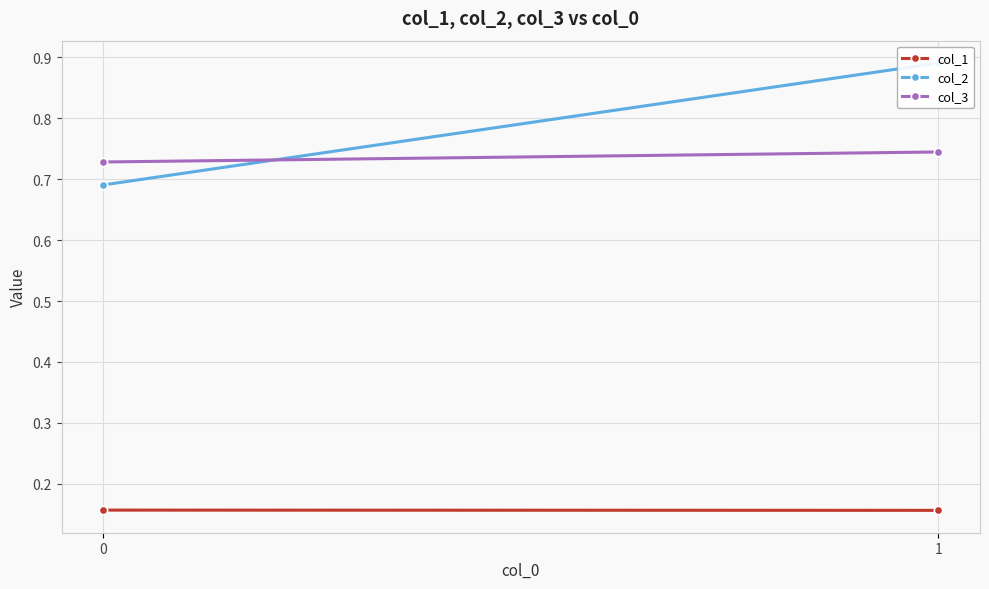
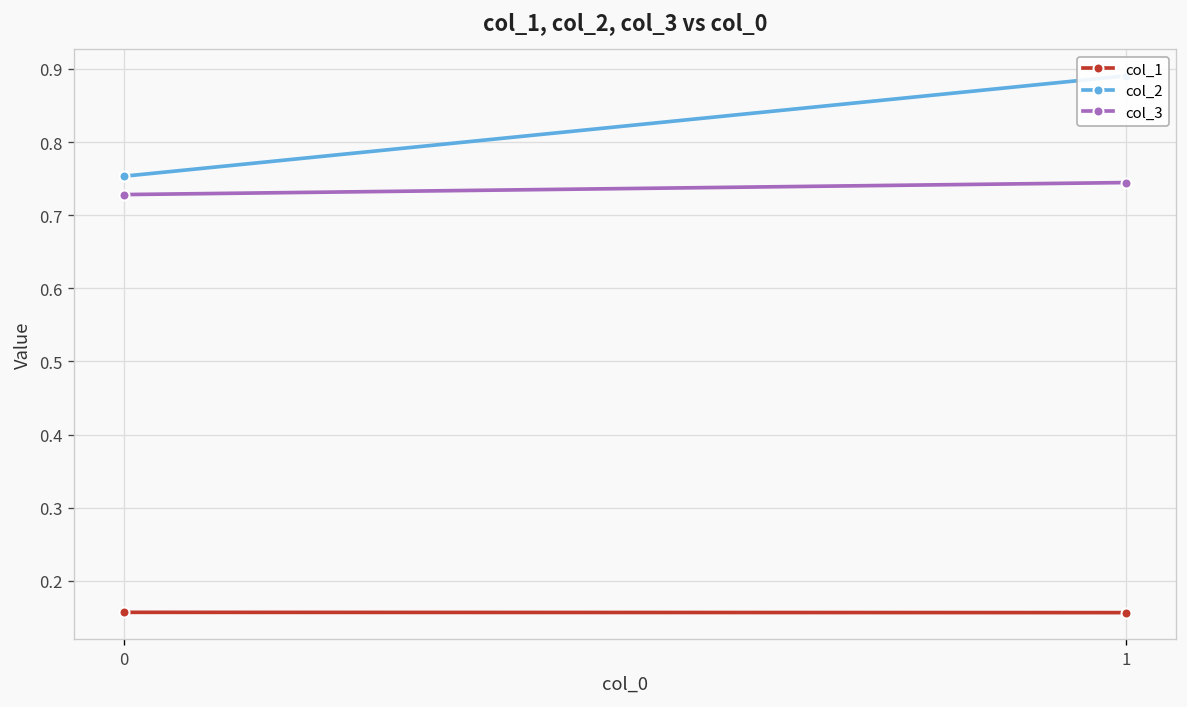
col_2, 0: 0.69 -> 0.75
